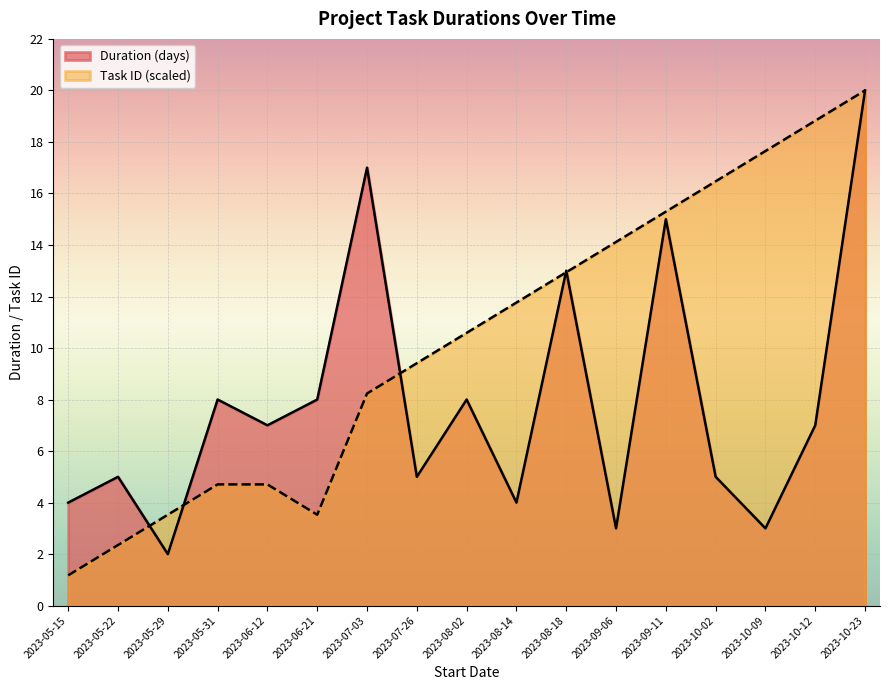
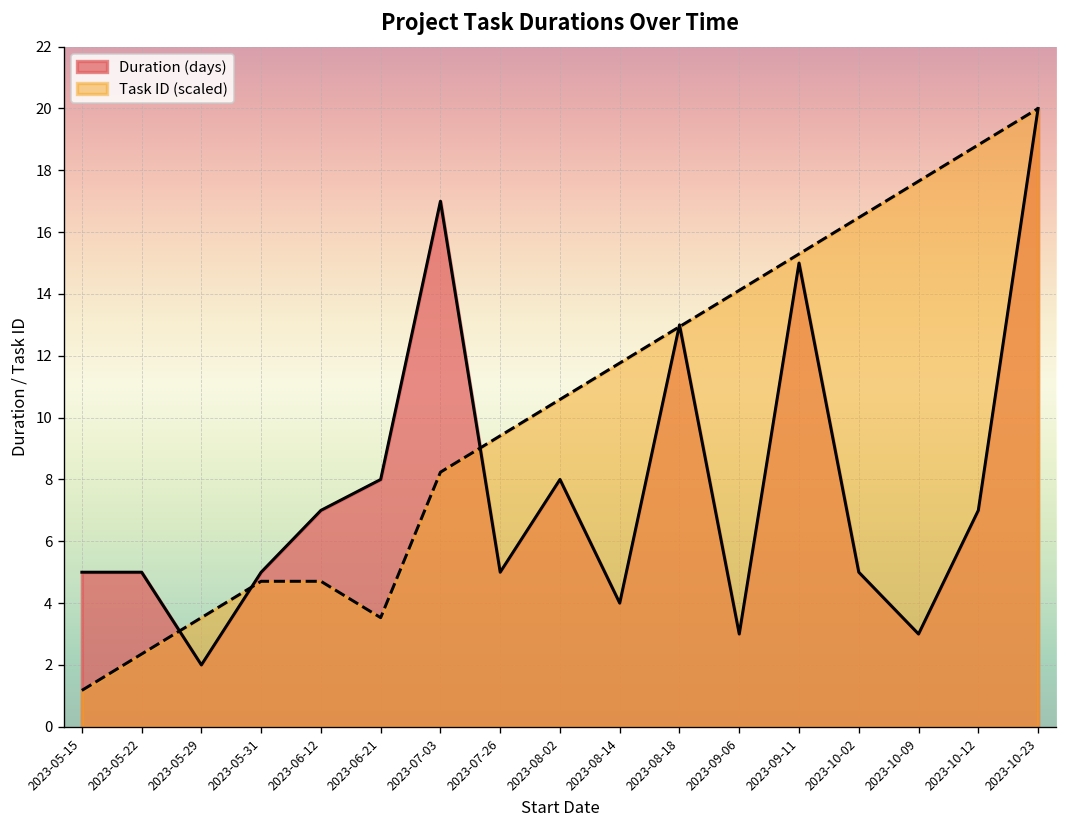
Duration (days), 2023-05-15: 4 -> 5
Duration (days), 2023-05-31: 8 -> 5
